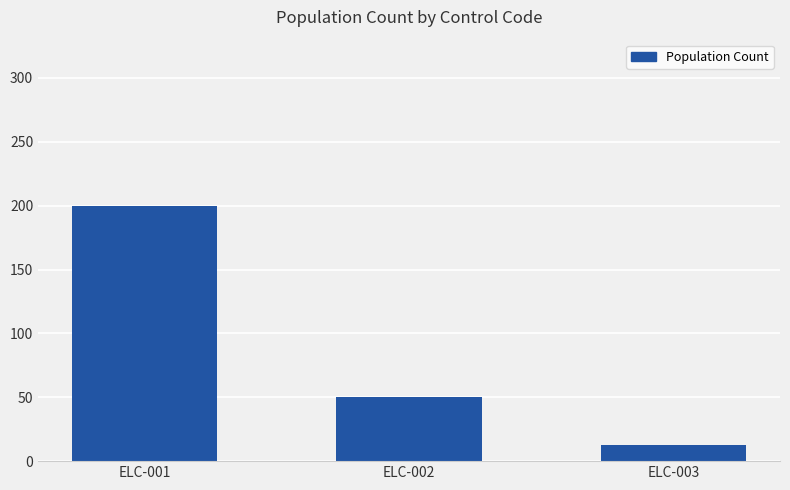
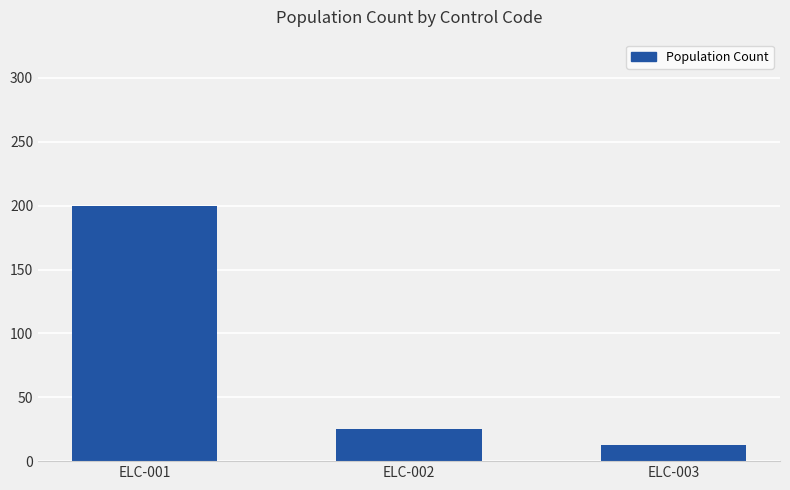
ELC-002: 50 -> 25
